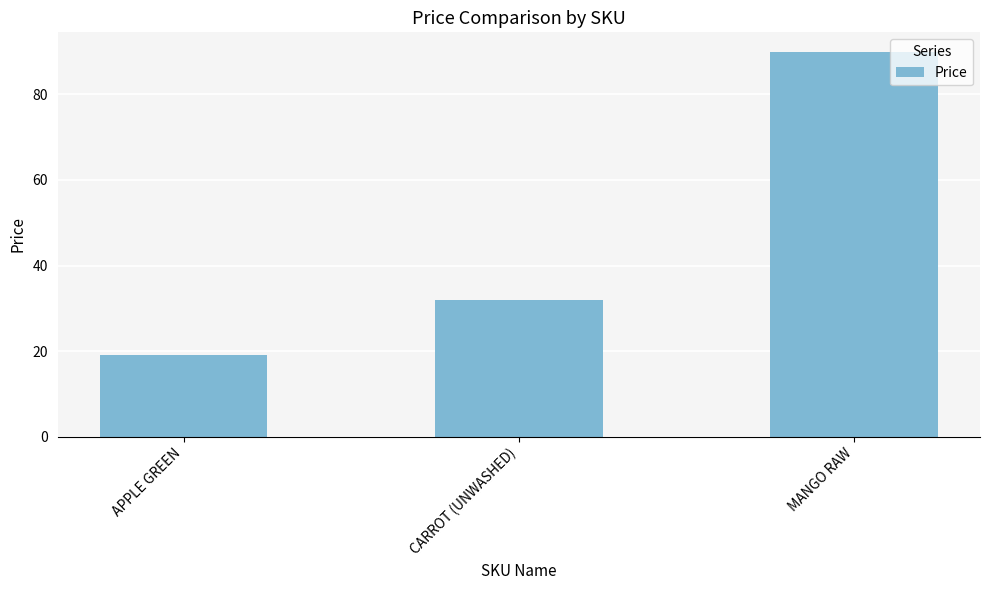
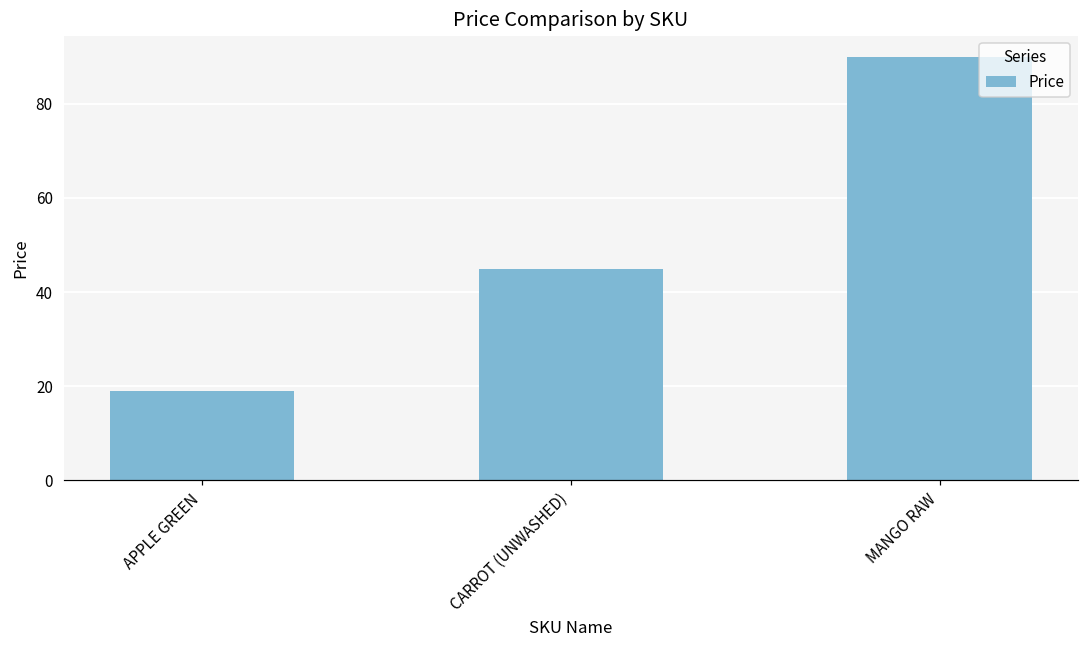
CARROT (UNWASHED): 32 -> 45
